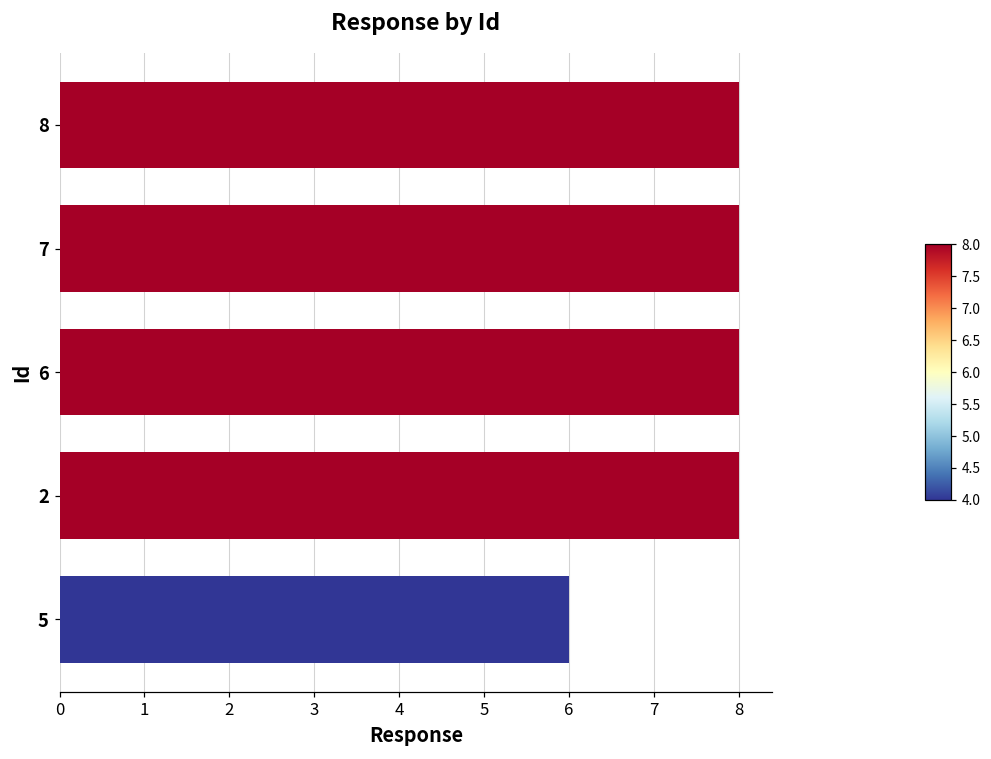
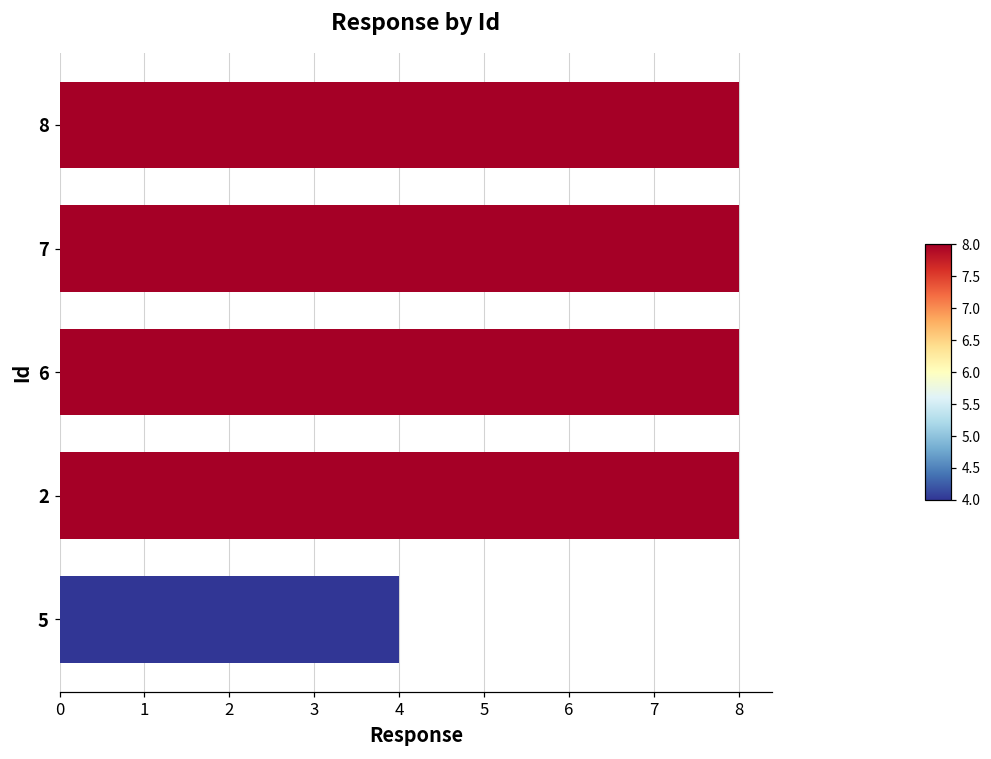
5: 6 -> 4
